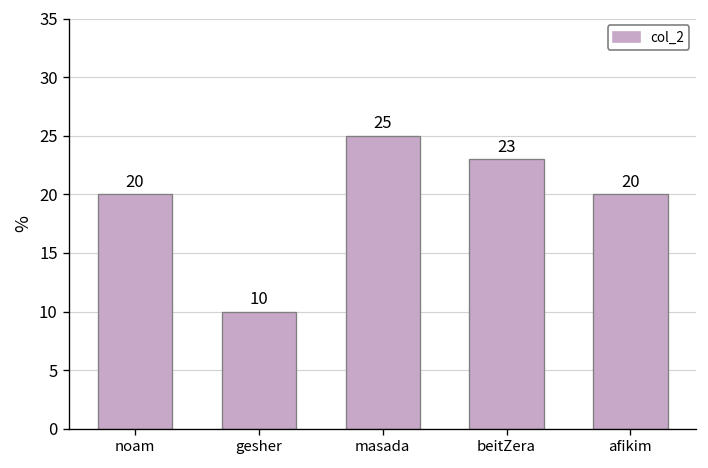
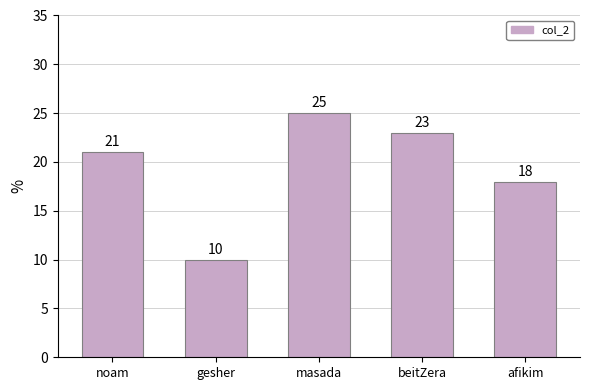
noam: 20 -> 21
afikim: 20 -> 18
